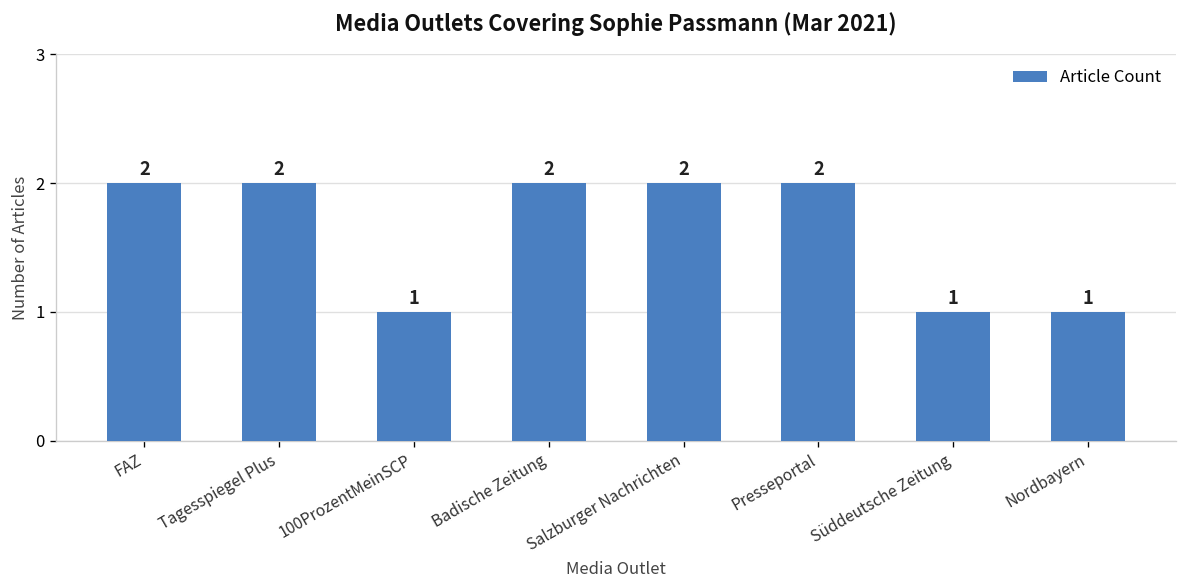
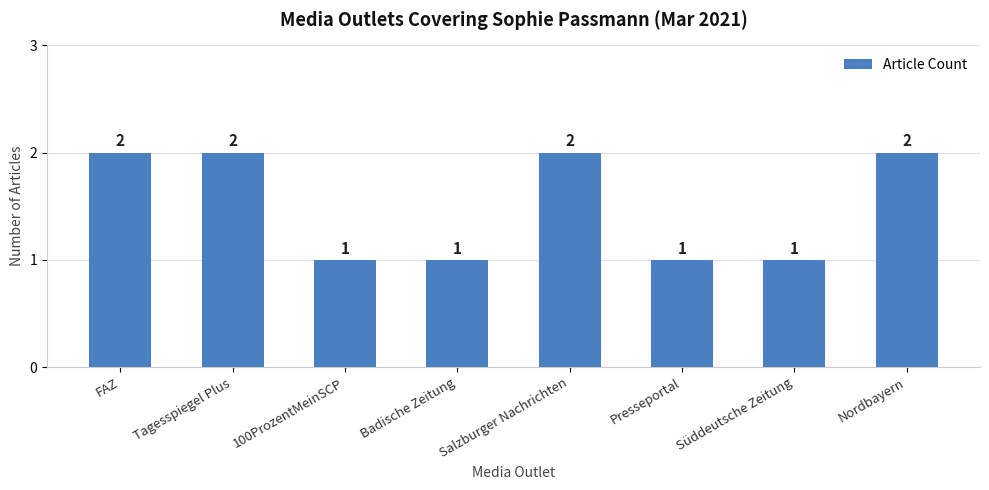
Badische Zeitung: 2 -> 1
Presseportal: 2 -> 1
Nordbayern: 1 -> 2
